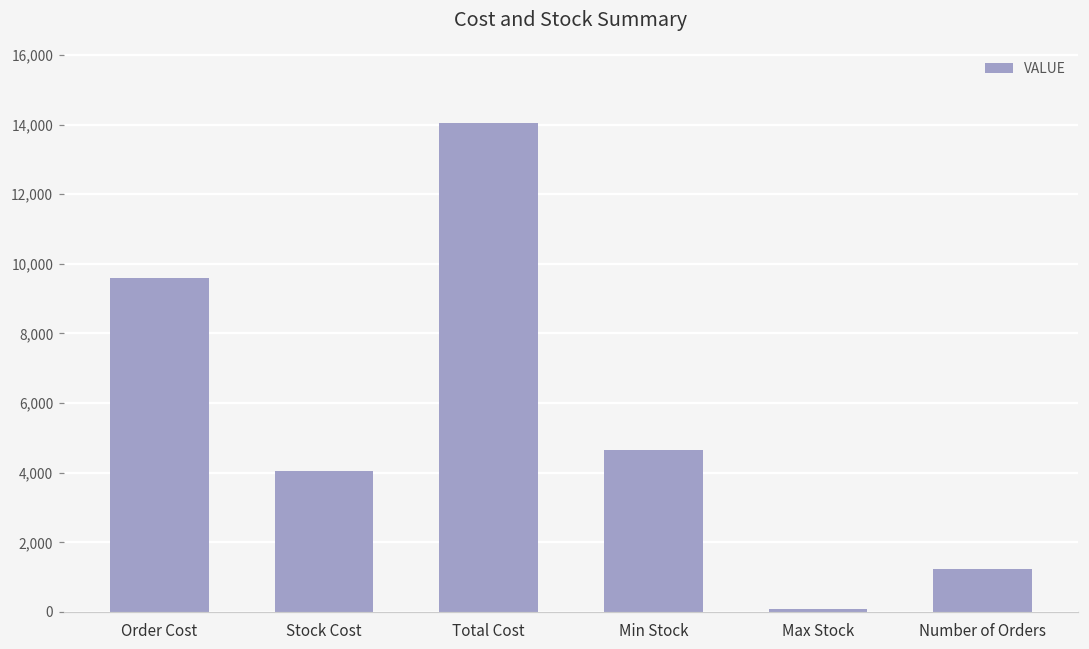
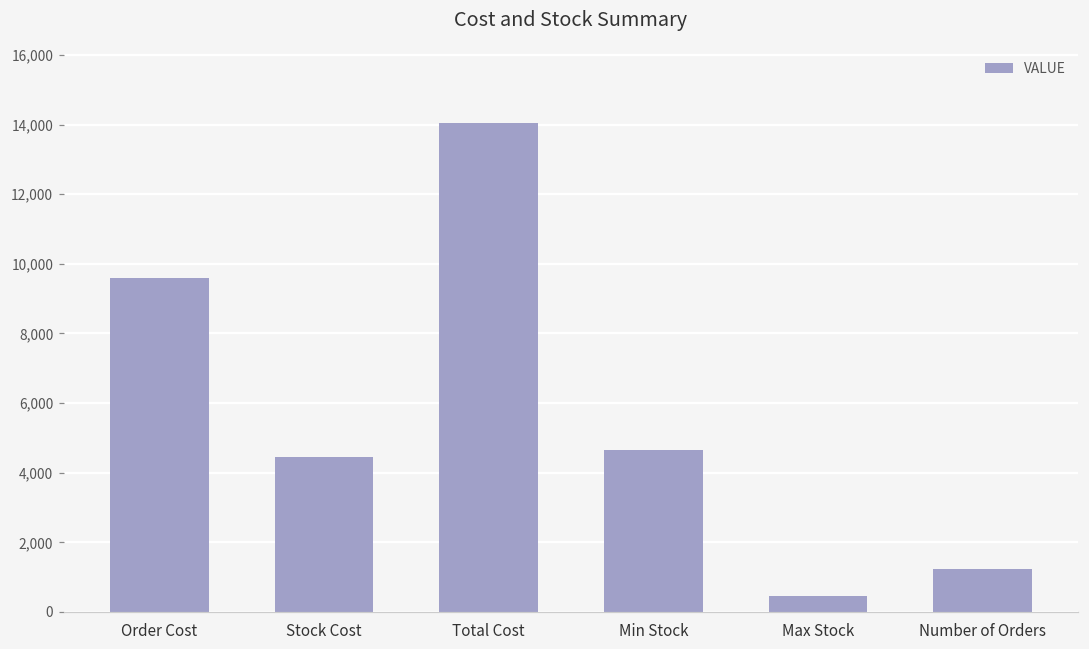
Stock Cost: 4,100 -> 4,400
Max Stock: 100 -> 500
